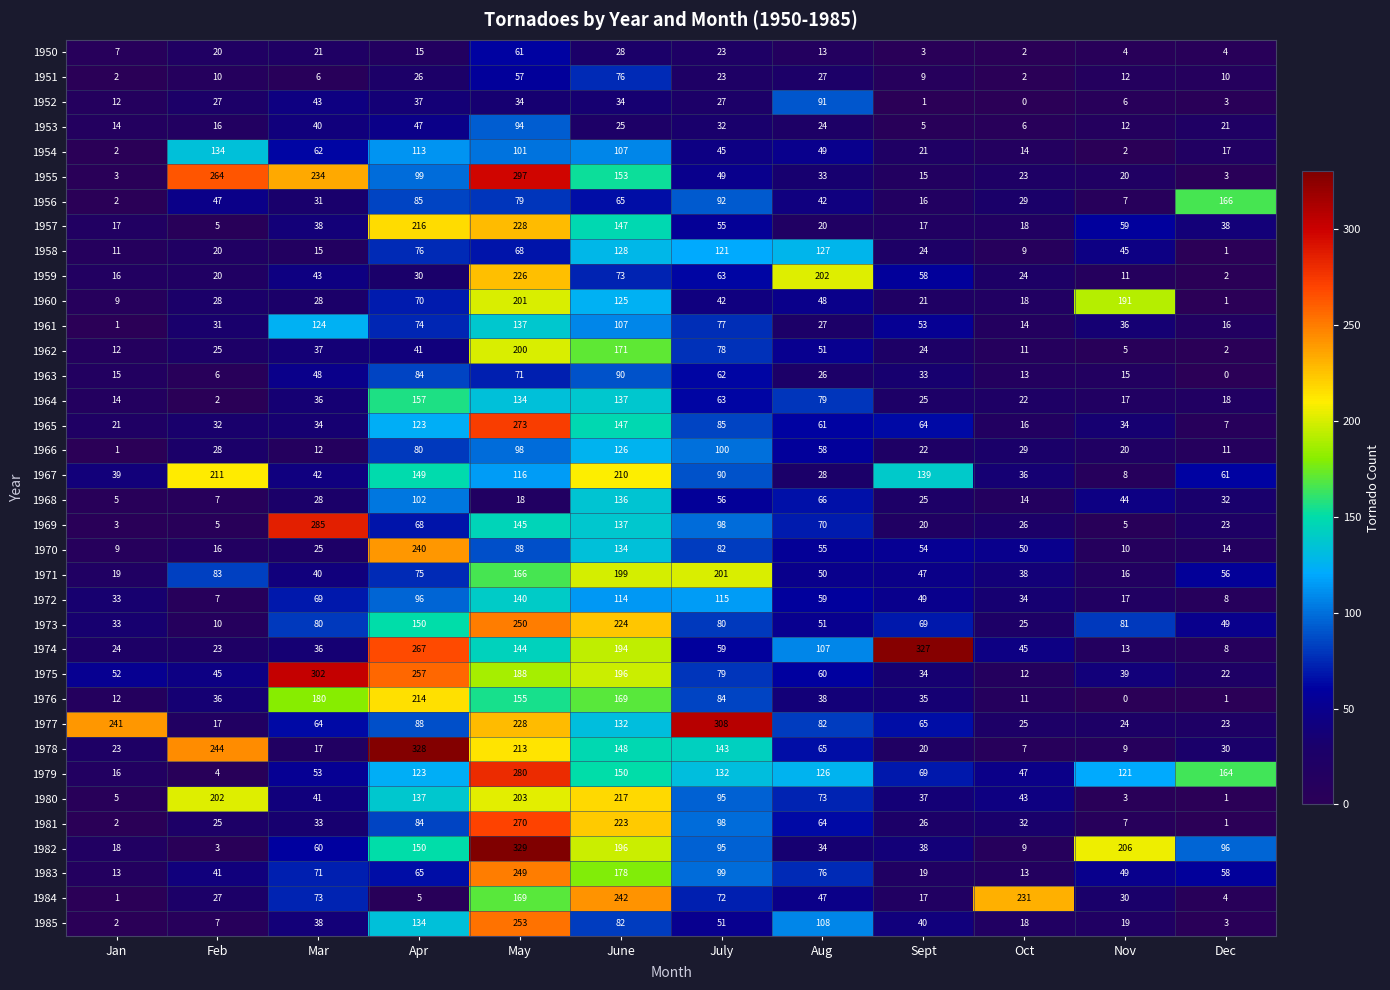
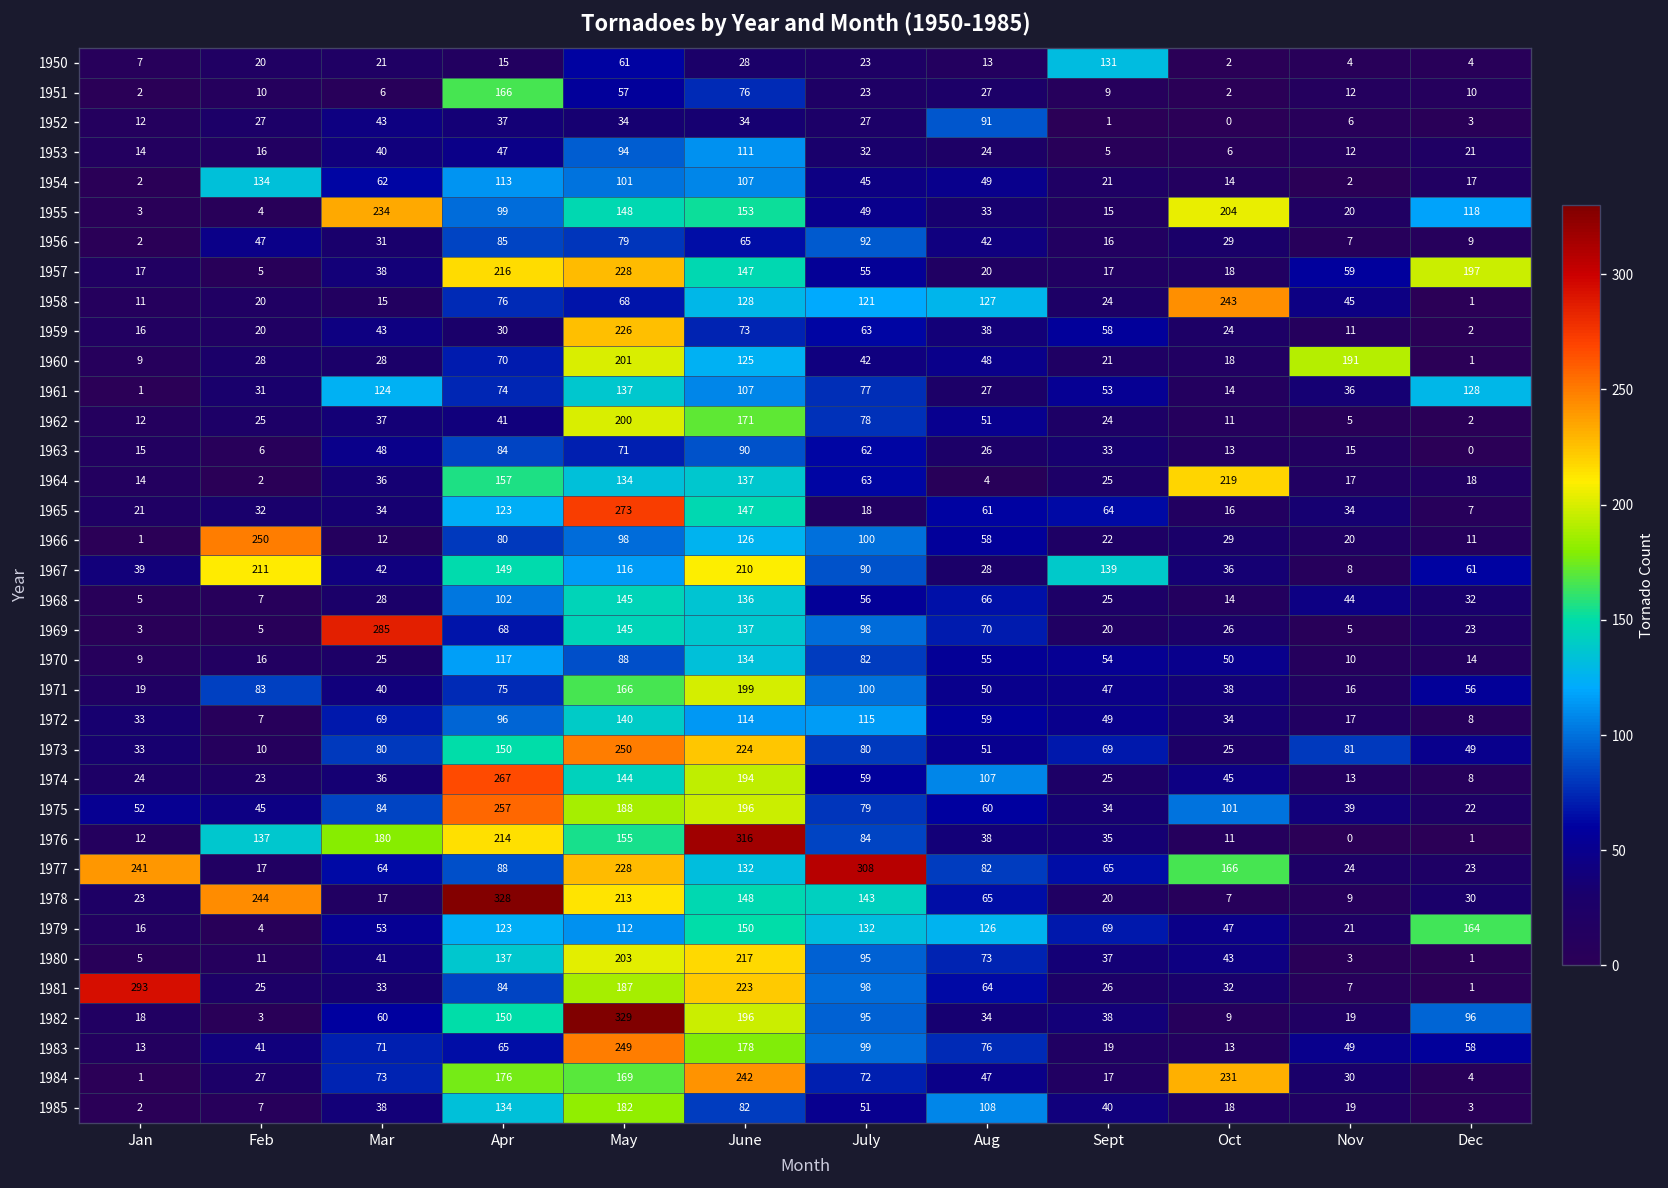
1950, Sept: 3 -> 131
1951, Apr: 26 -> 166
1953, June: 25 -> 111
1955, Feb: 264 -> 4
1955, May: 297 -> 148
1955, Oct: 23 -> 204
1955, Dec: 3 -> 118
1956, Dec: 166 -> 9
1957, Dec: 38 -> 197
1958, Oct: 9 -> 243
1959, Aug: 202 -> 38
1961, Dec: 16 -> 128
1964, Aug: 79 -> 4
1964, Oct: 22 -> 219
1965, July: 85 -> 18
1966, Feb: 28 -> 250
1968, May: 18 -> 145
1970, Apr: 240 -> 117
1971, July: 201 -> 100
1974, Sept: 327 -> 25
1975, Mar: 302 -> 84
1975, Oct: 12 -> 101
1976, Feb: 36 -> 137
1976, June: 169 -> 316
1977, Oct: 25 -> 166
1979, May: 280 -> 112
1979, Nov: 121 -> 21
1980, Feb: 202 -> 11
1981, Jan: 2 -> 293
1981, May: 270 -> 187
1982, Nov: 206 -> 19
1984, Apr: 5 -> 176
1985, May: 253 -> 182
